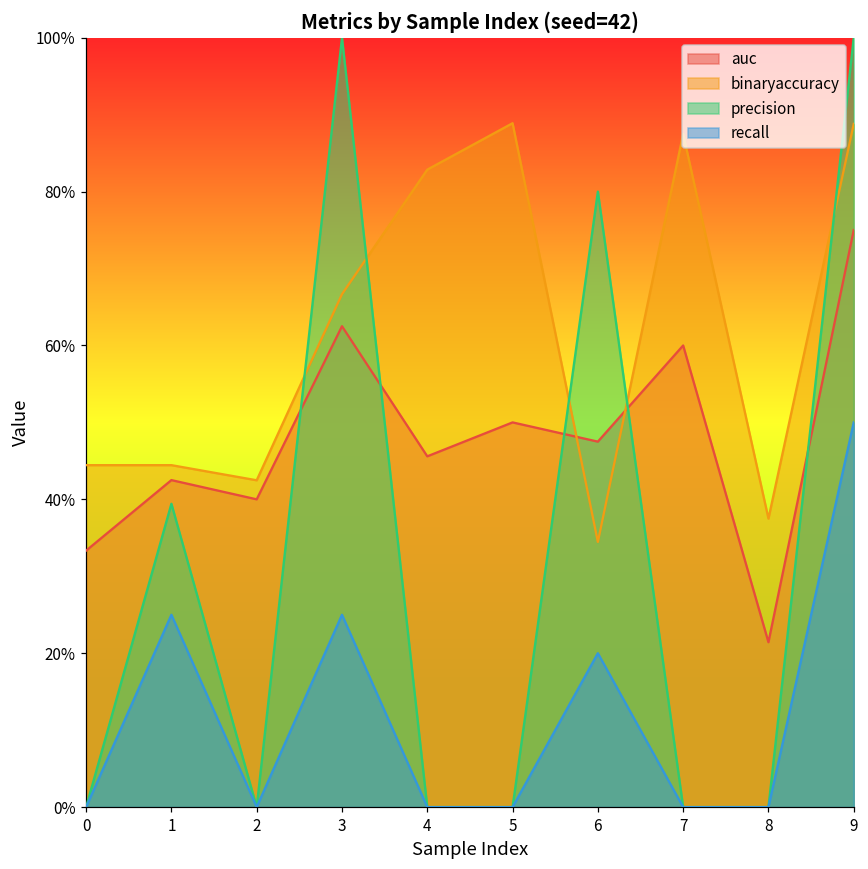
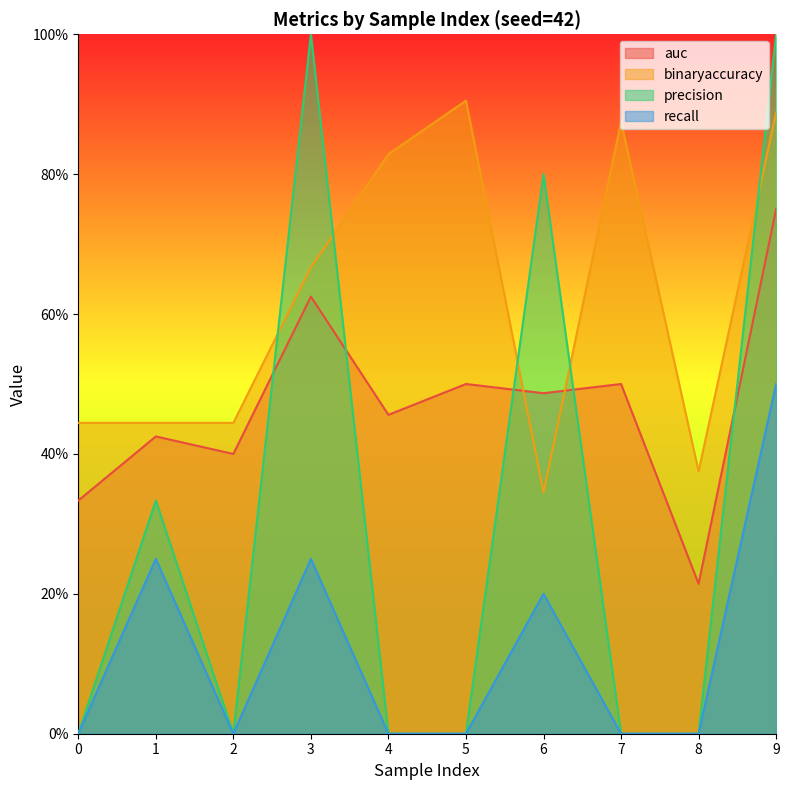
precision, 1: 39% -> 33%
binaryaccuracy, 2: 42% -> 44%
binaryaccuracy, 5: 89% -> 91%
auc, 6: 48% -> 49%
auc, 7: 60% -> 50%
